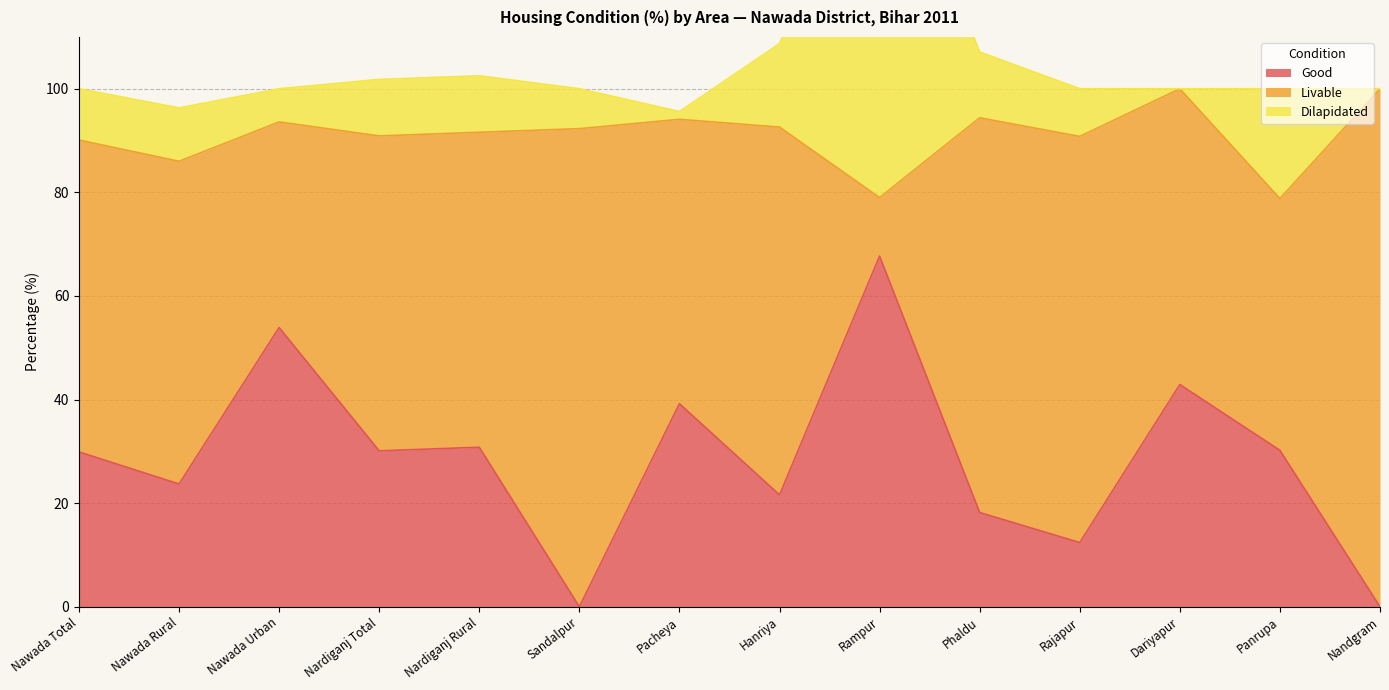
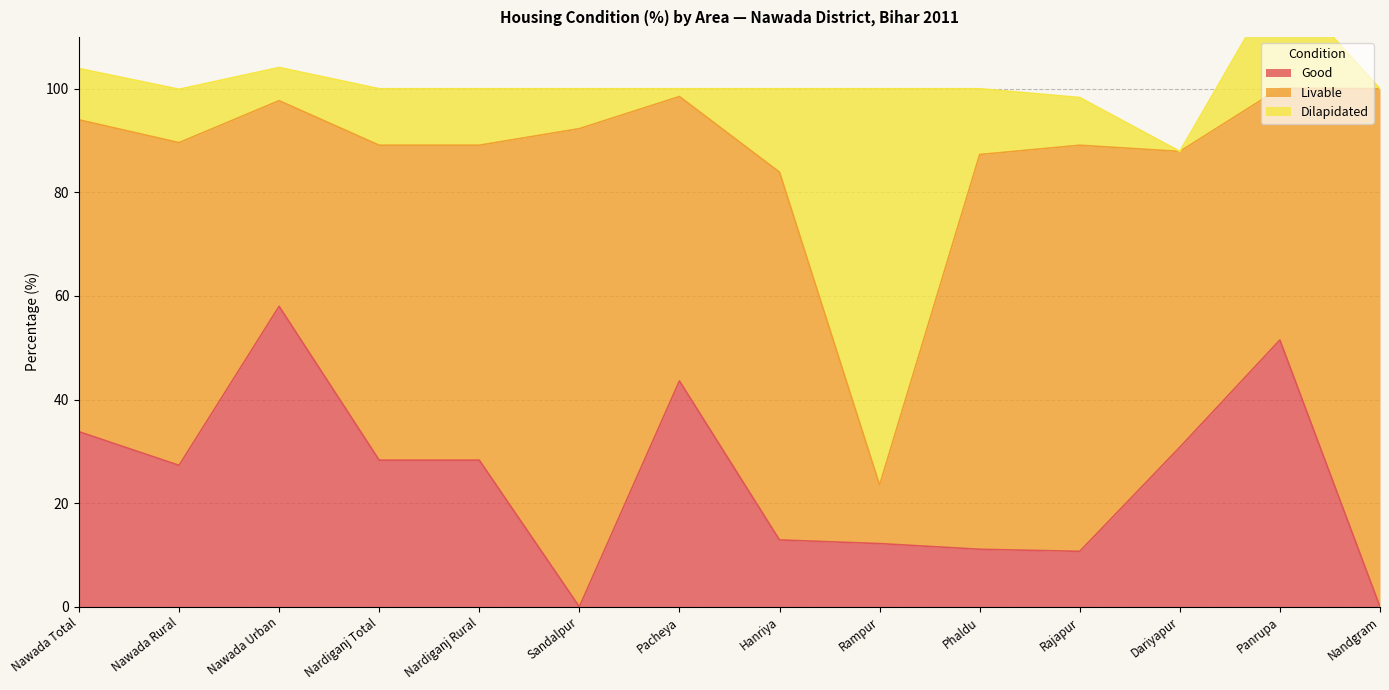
Good, Nawada Total: 30 -> 34
Good, Nawada Rural: 24 -> 27
Good, Nawada Urban: 54 -> 58
Good, Nardiganj Total: 30 -> 28
Good, Nardiganj Rural: 31 -> 28
Good, Pacheya: 39 -> 44
Good, Hanriya: 22 -> 13
Good, Rampur: 68 -> 12
Good, Phaldu: 18 -> 11
Good, Rajapur: 12 -> 11
Good, Dariyapur: 43 -> 31
Good, Panrupa: 30 -> 52
